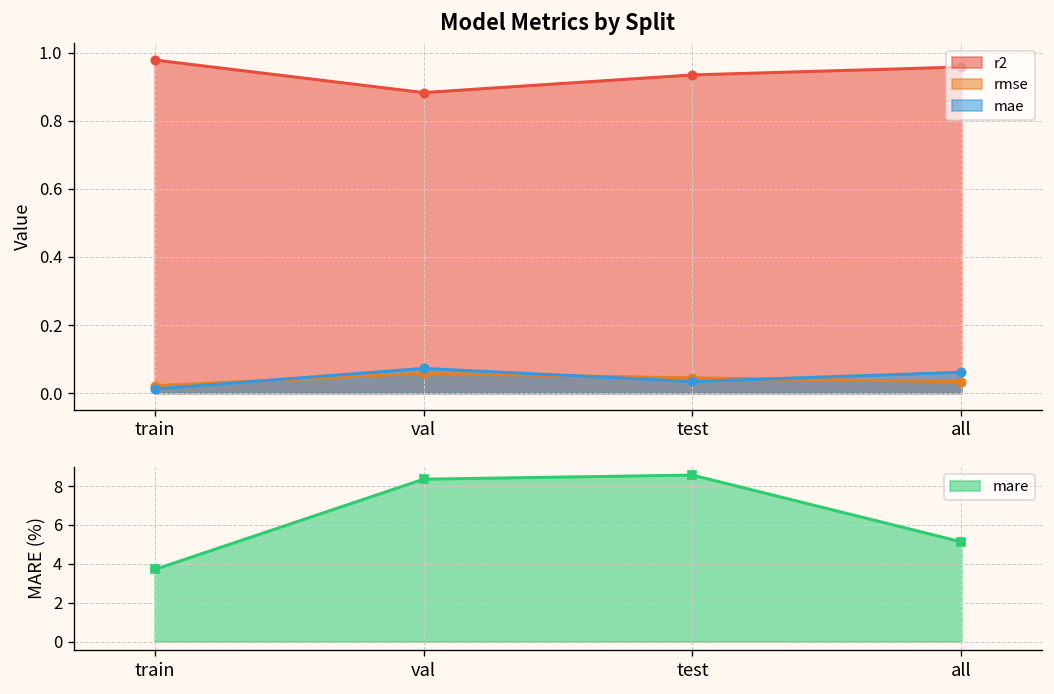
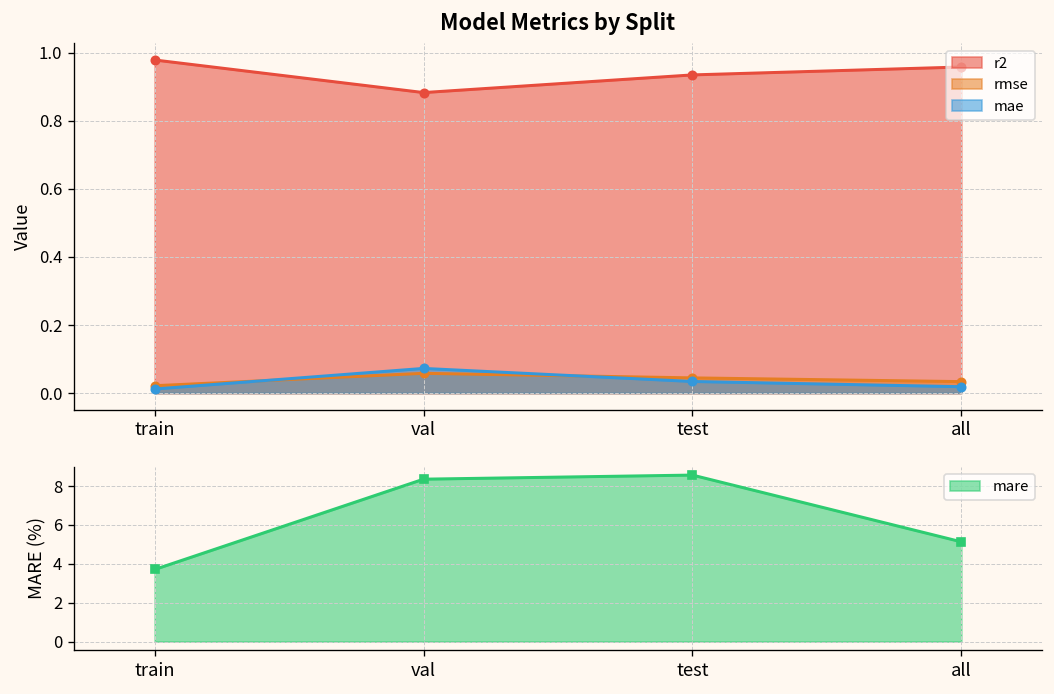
Model Metrics by Split, mae, all: 0.06 -> 0.02
